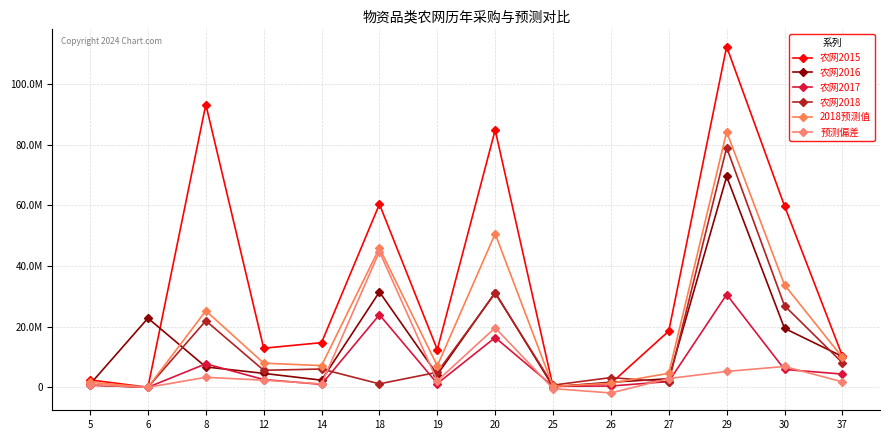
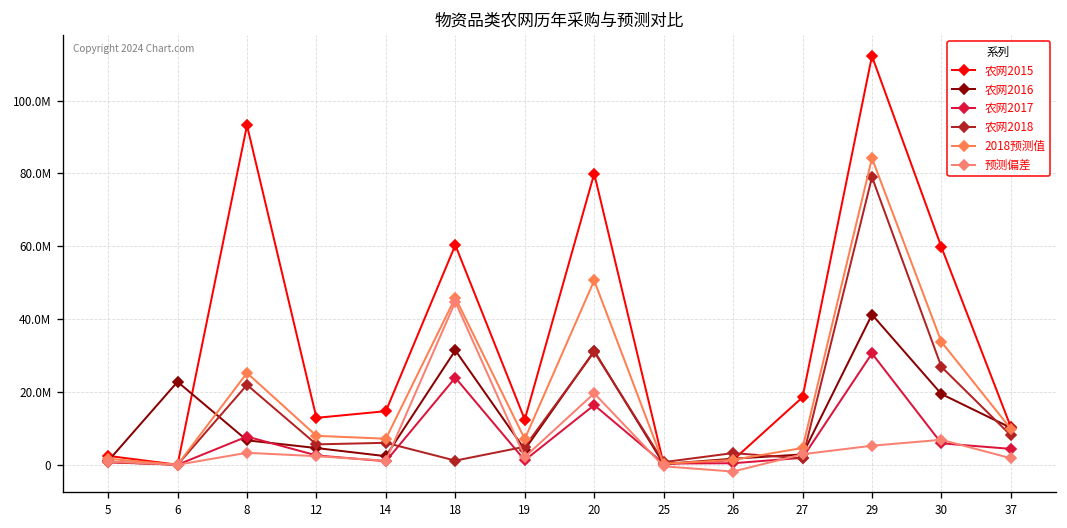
农网2015, 20: 85000000 -> 80000000
农网2016, 29: 69000000 -> 41000000
